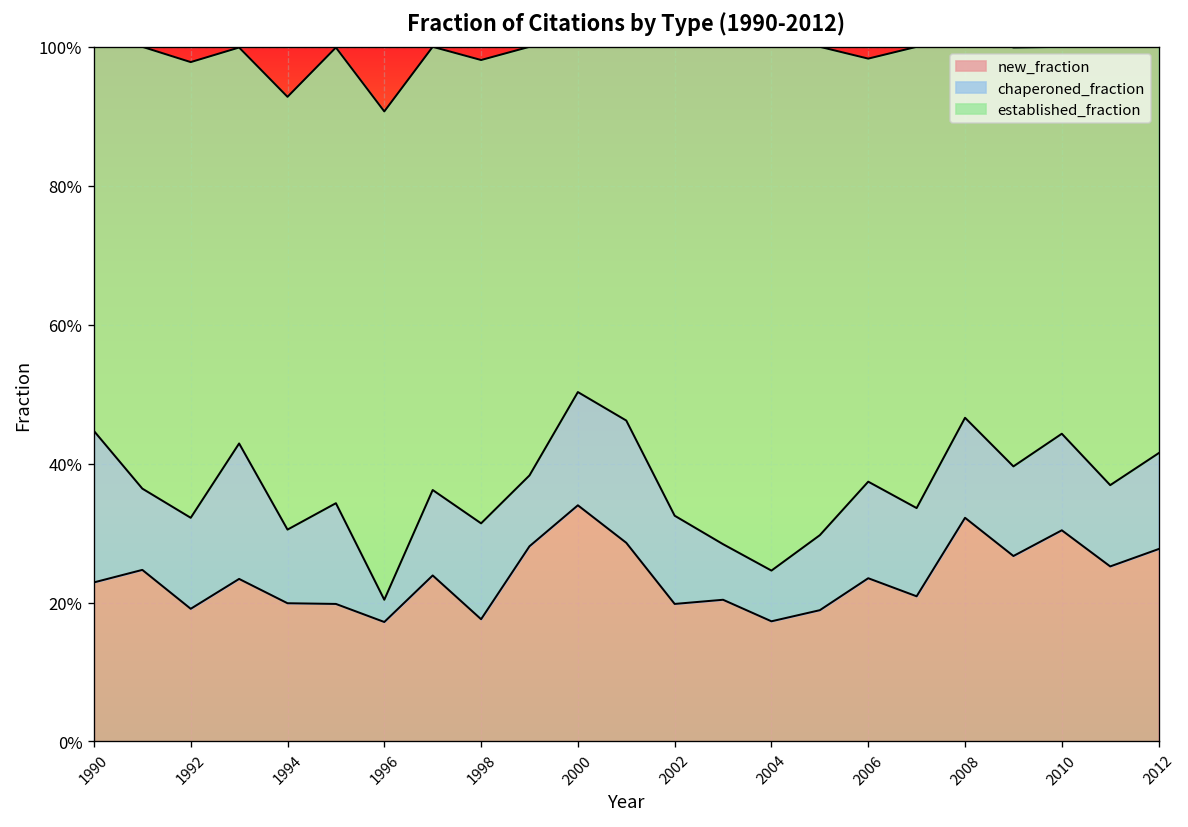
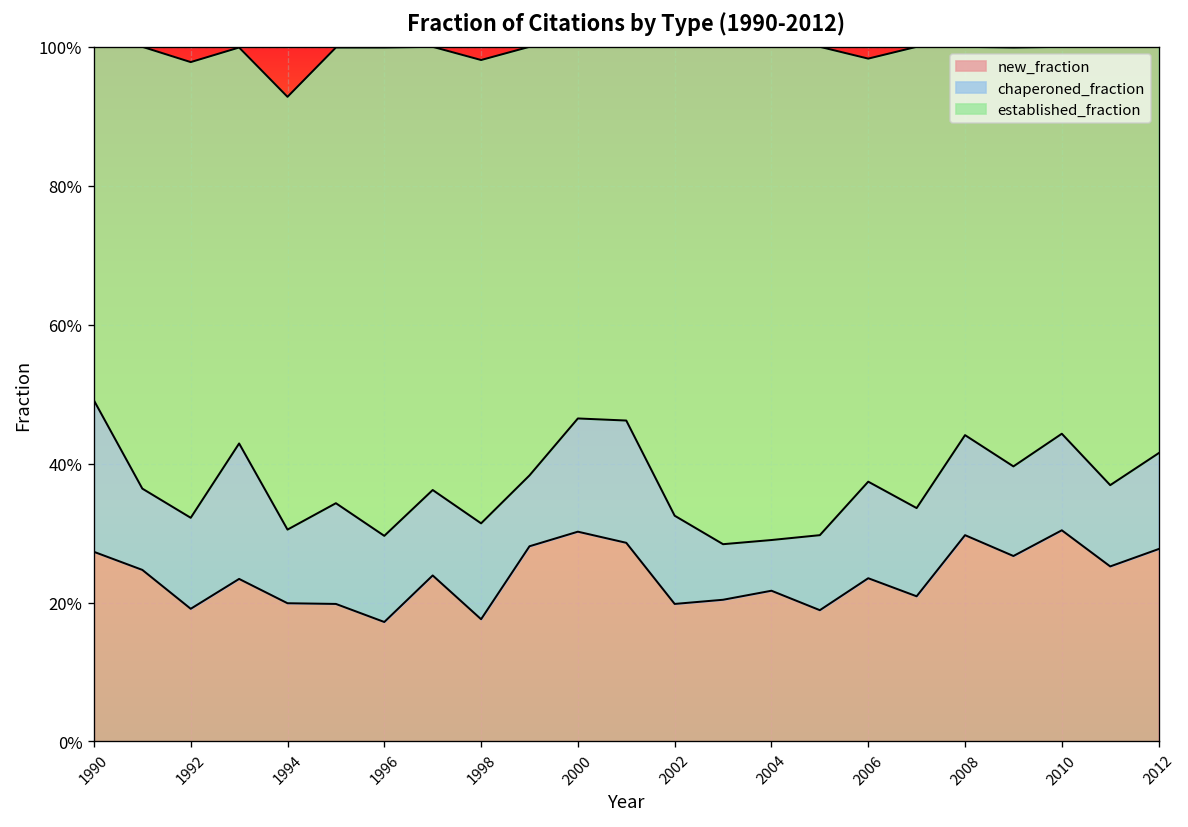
new_fraction, 1990: 23% -> 27%
chaperoned_fraction, 1996: 3% -> 12%
new_fraction, 2000: 34% -> 30%
new_fraction, 2004: 17% -> 22%
new_fraction, 2008: 32% -> 30%
